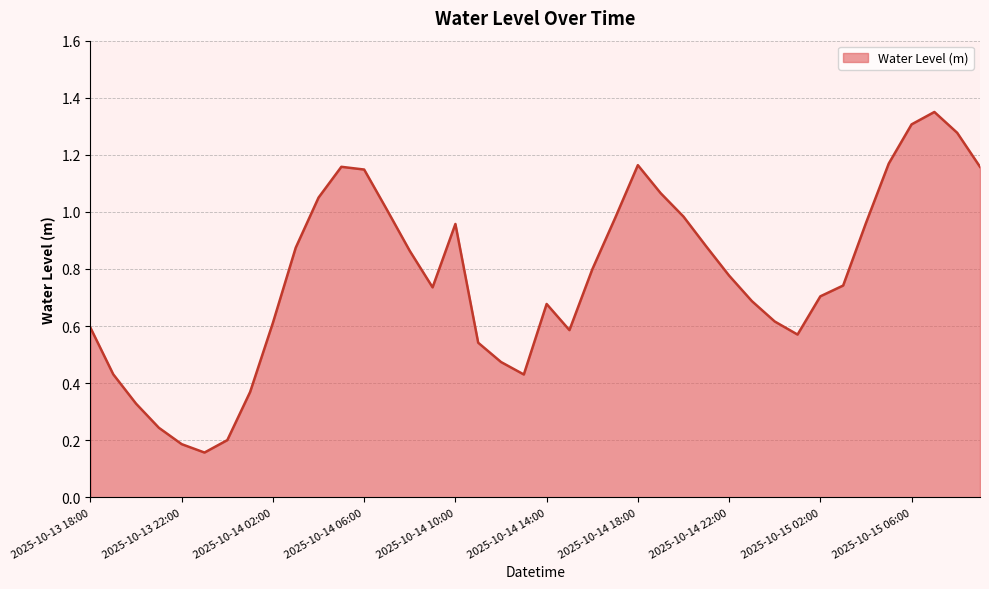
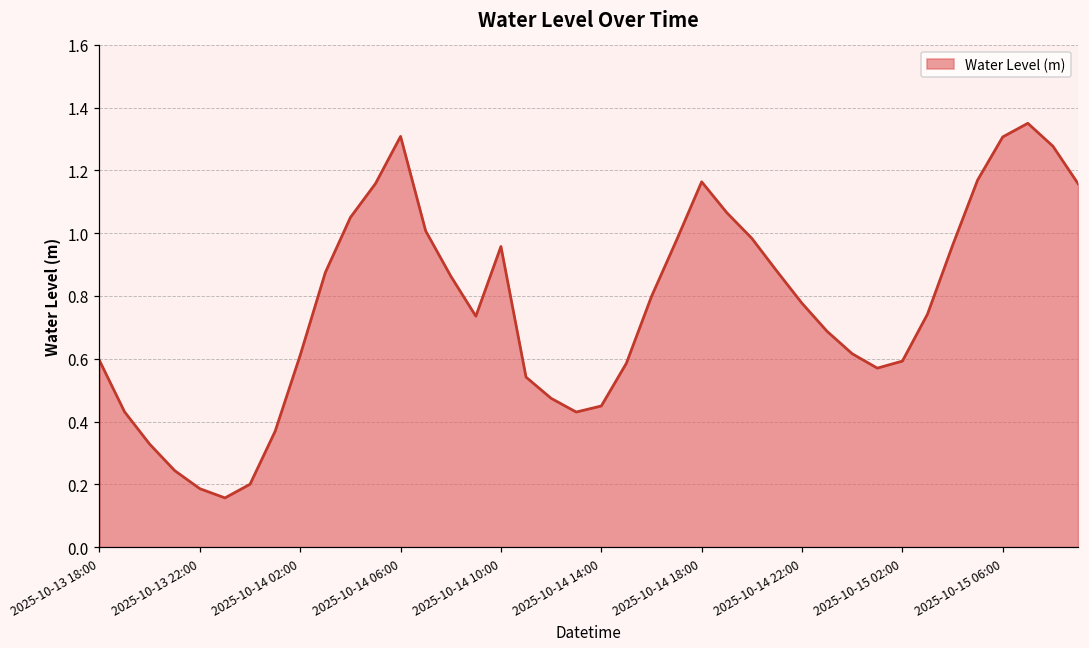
2025-10-14 06:00: 1.15 -> 1.31
2025-10-14 14:00: 0.68 -> 0.45
2025-10-15 02:00: 0.70 -> 0.59
